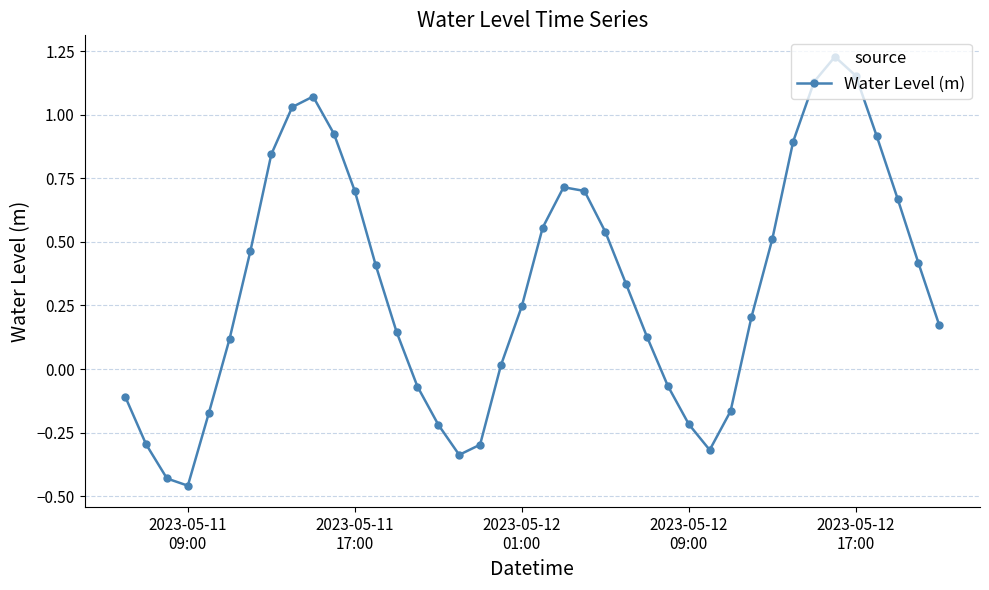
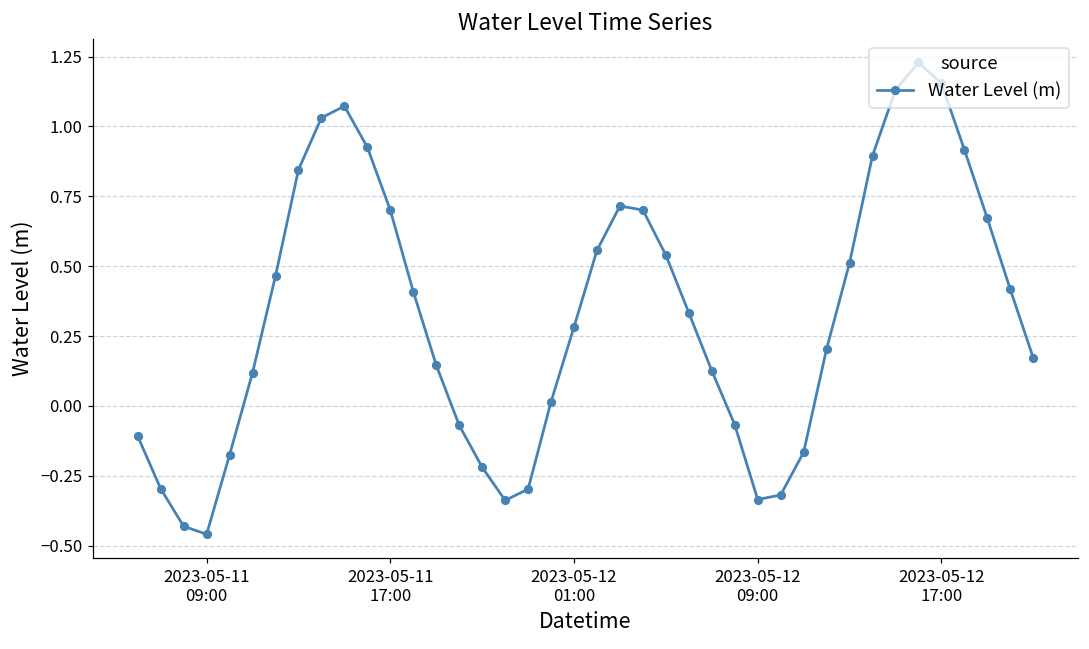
2023-05-12 01:00: 0.25 -> 0.28
2023-05-12 09:00: -0.22 -> -0.34
